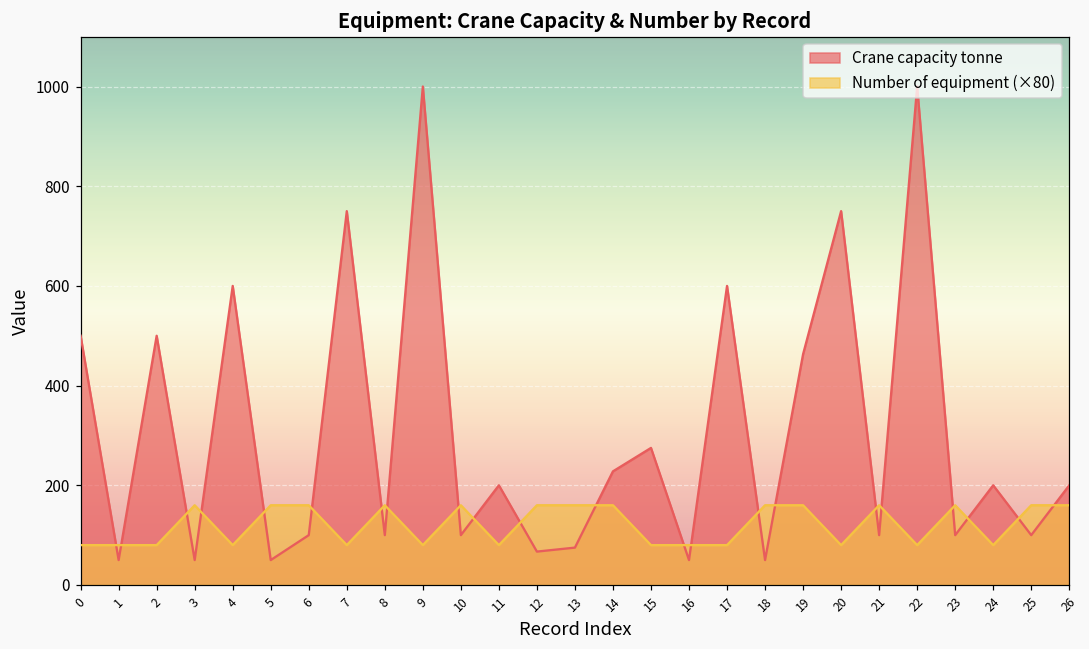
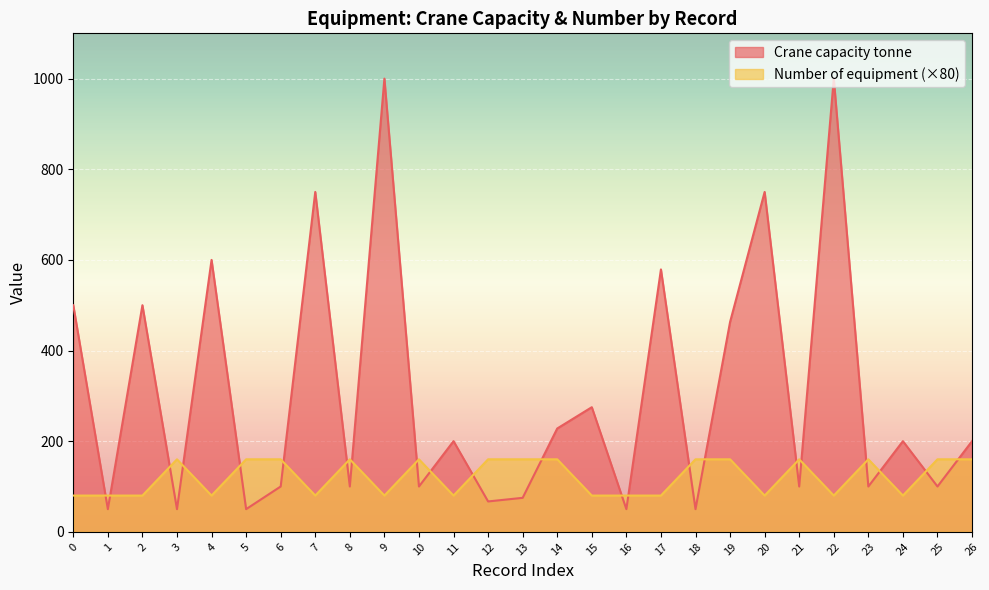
Crane capacity tonne, 17: 600 -> 580
